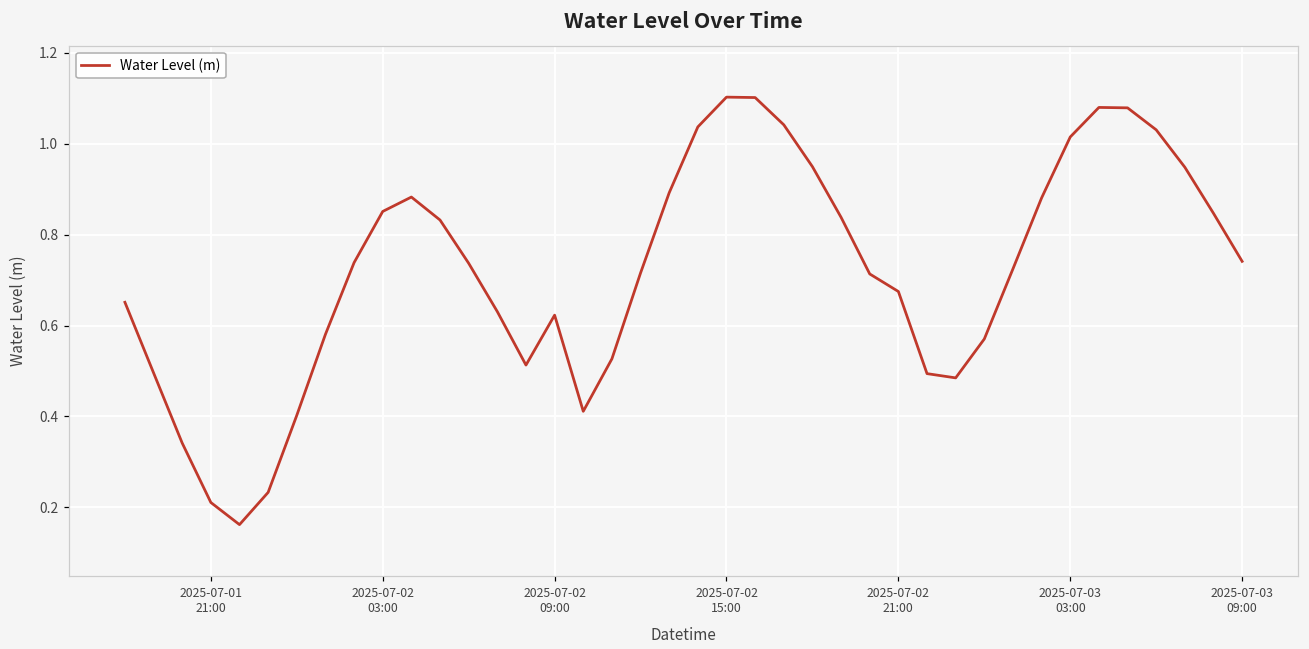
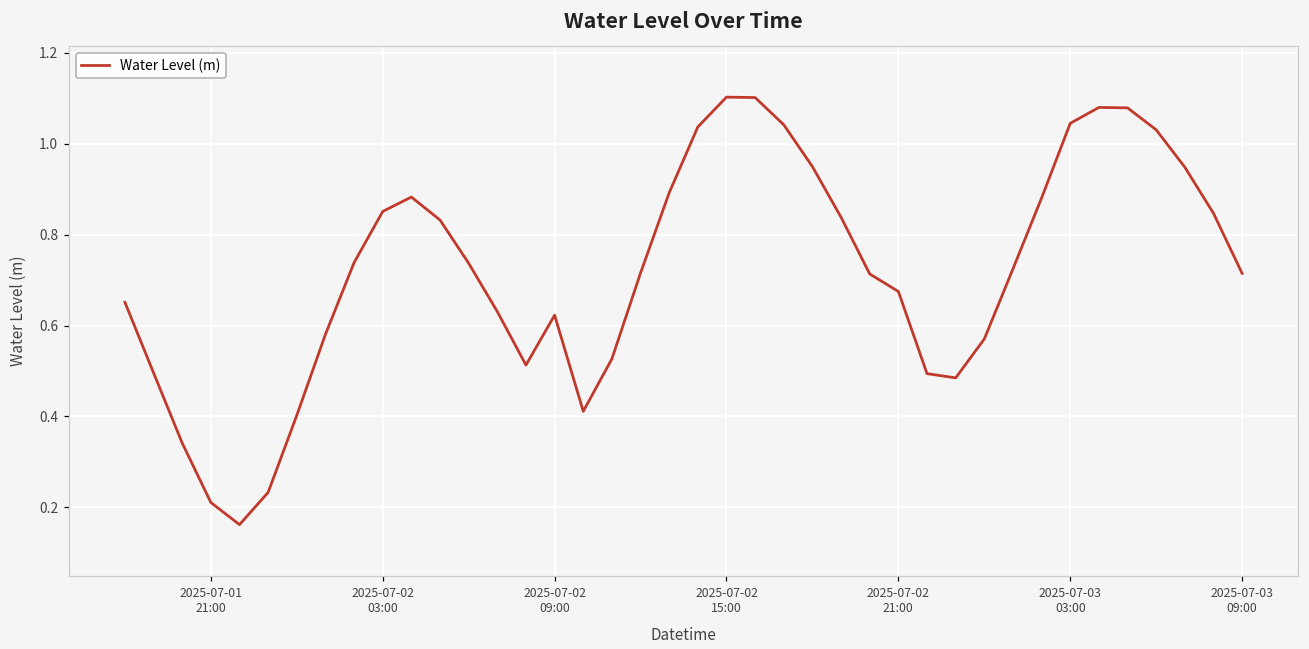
2025-07-03 03:00: 1.01 -> 1.04
2025-07-03 09:00: 0.74 -> 0.71
